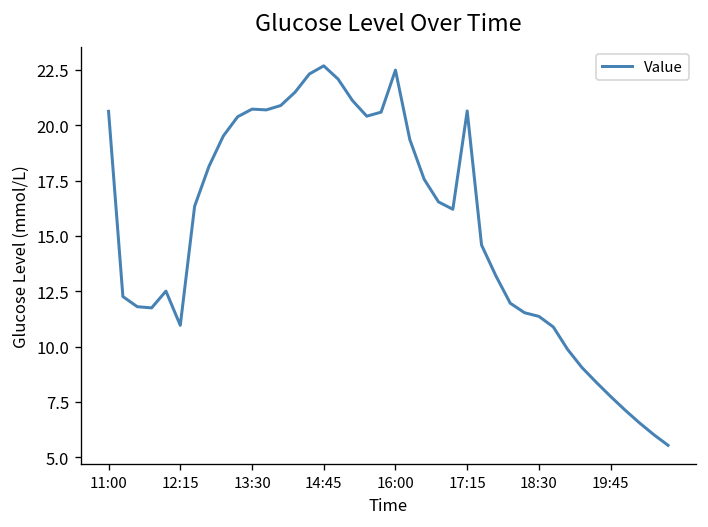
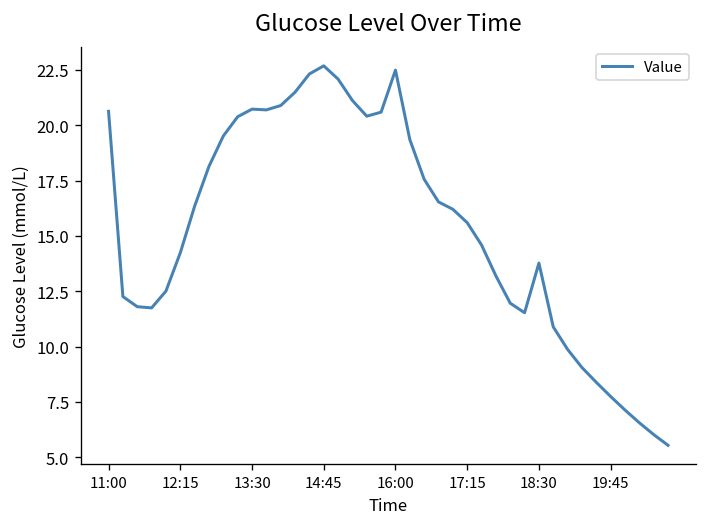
12:15: 11.0 -> 14.2
17:15: 20.6 -> 15.6
18:30: 11.4 -> 13.8
